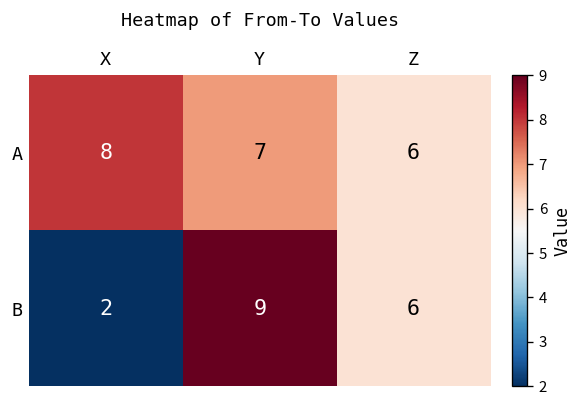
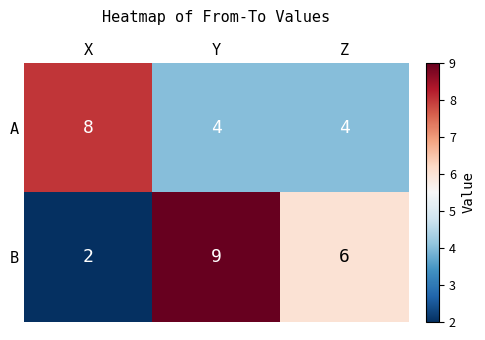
A, Y: 7 -> 4
A, Z: 6 -> 4
